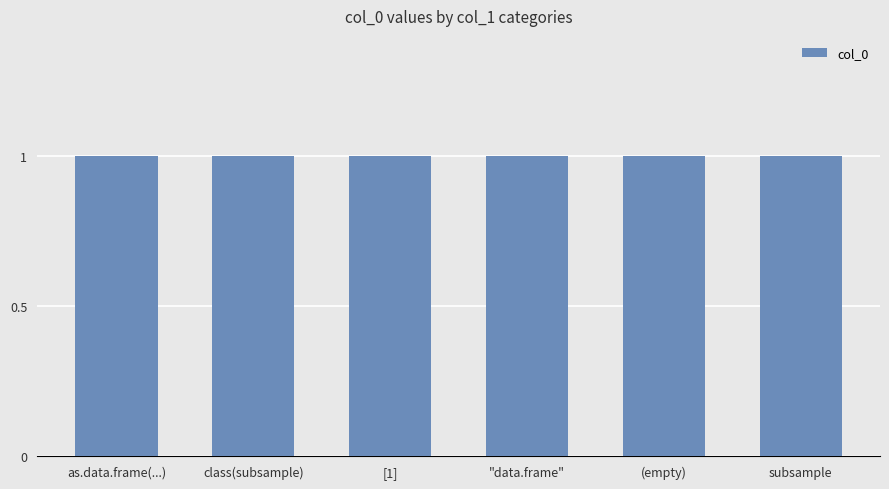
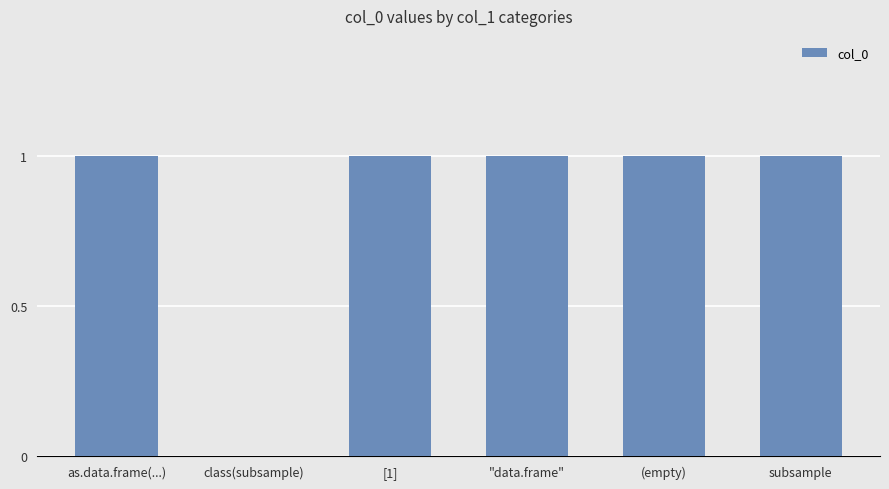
class(subsample): 1 -> 0
